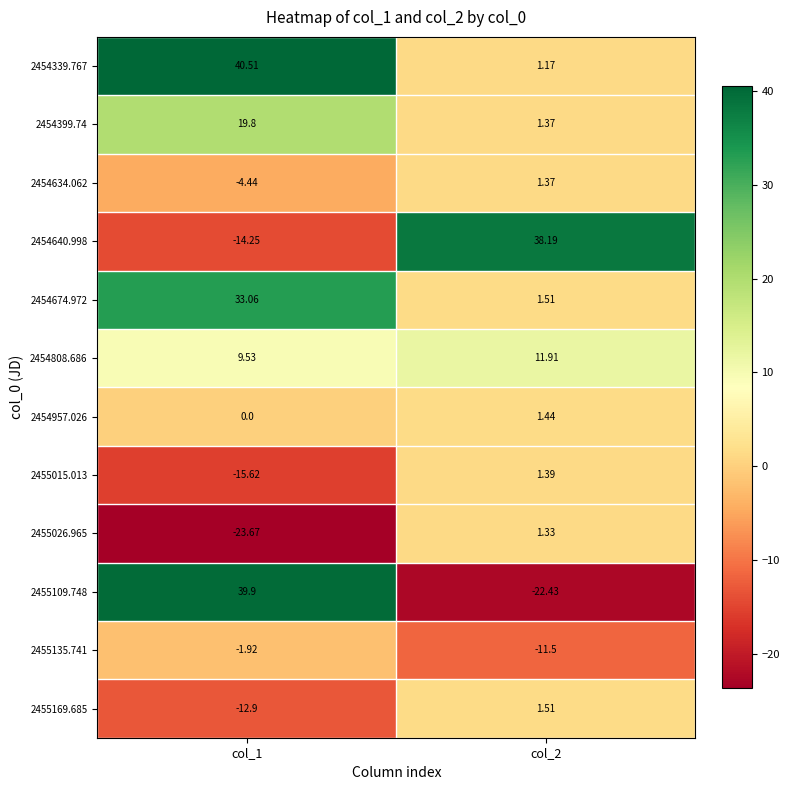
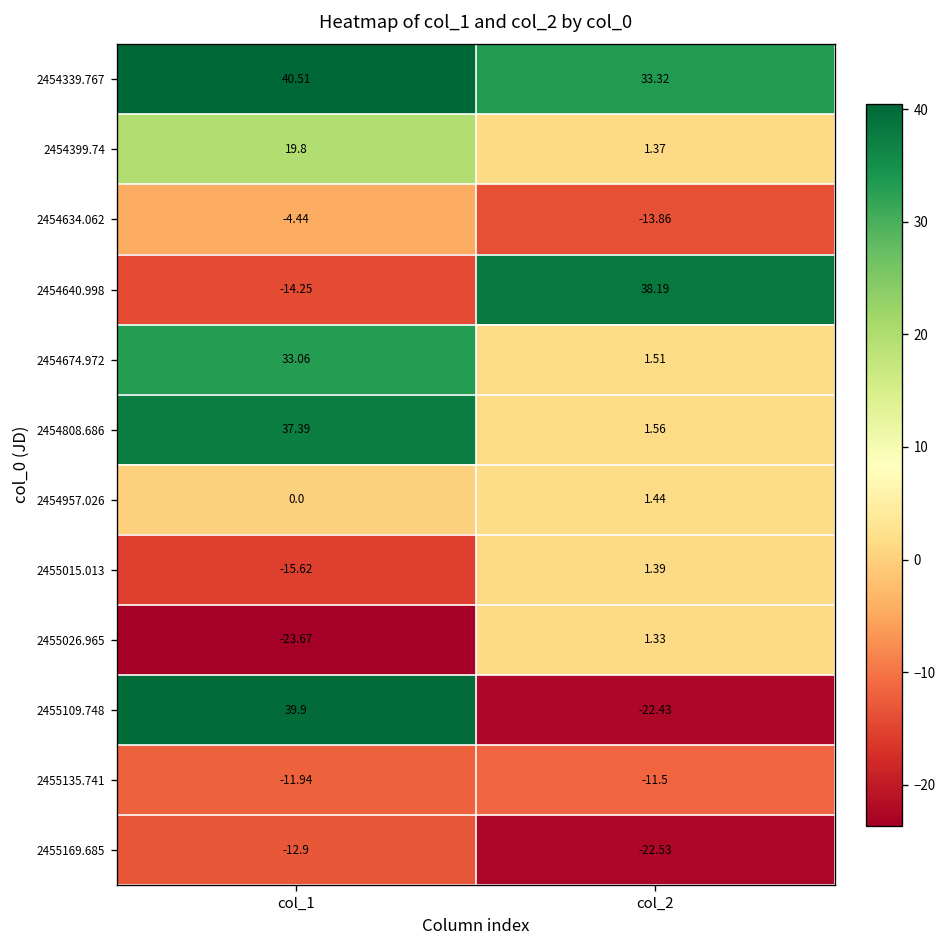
2454339.767, col_2: 1.17 -> 33.32
2454634.062, col_2: 1.37 -> -13.86
2454808.686, col_1: 9.53 -> 37.39
2454808.686, col_2: 11.91 -> 1.56
2455135.741, col_1: -1.92 -> -11.94
2455169.685, col_2: 1.51 -> -22.53
